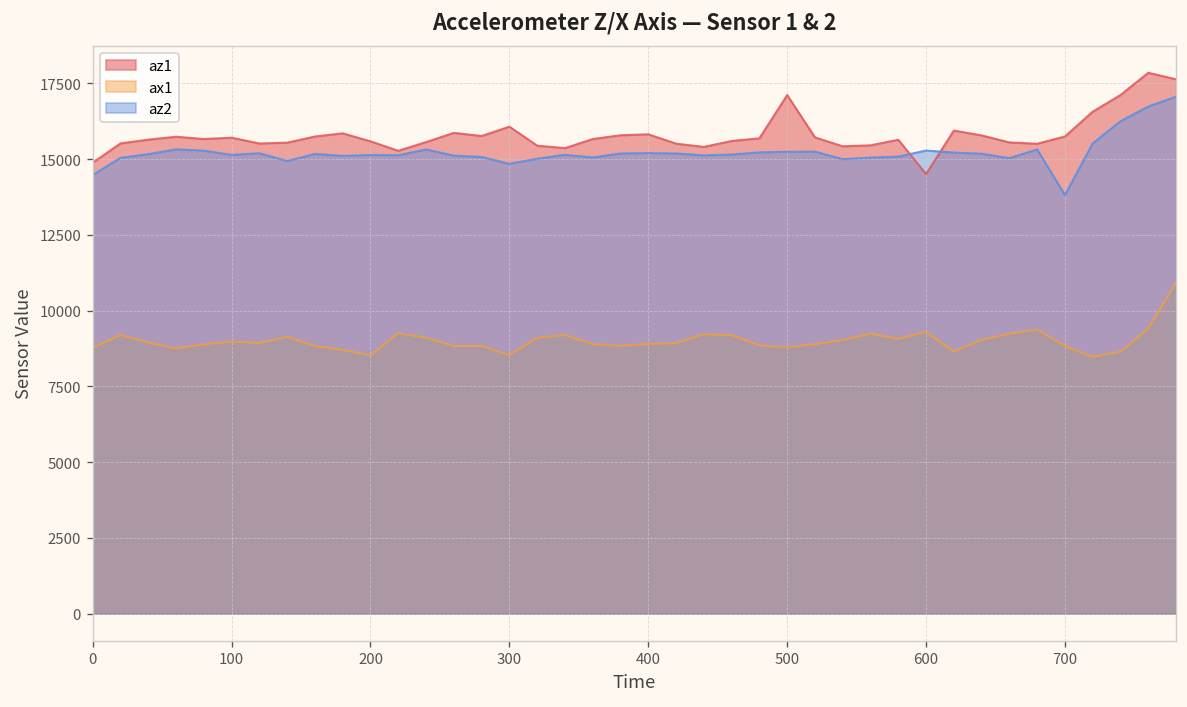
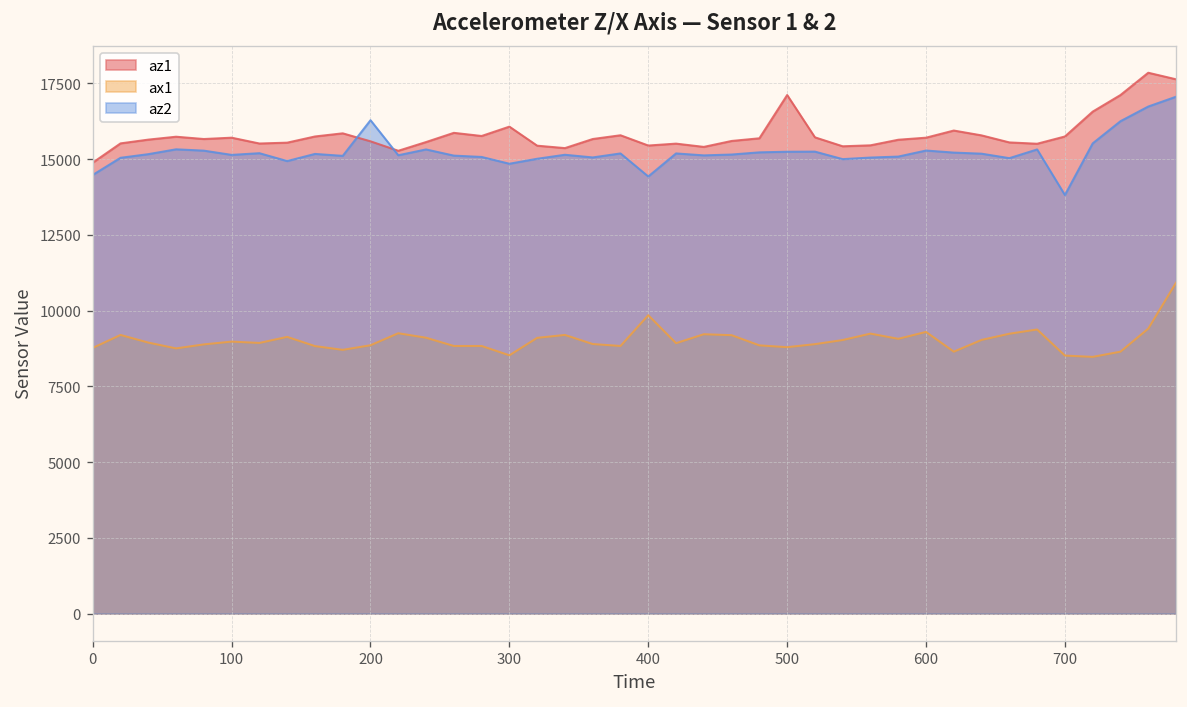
ax1, 200: 8500 -> 8900
az2, 200: 15100 -> 16300
az1, 400: 15800 -> 15500
ax1, 400: 8900 -> 9900
az2, 400: 15200 -> 14400
az1, 600: 14500 -> 15700
ax1, 700: 8800 -> 8500
